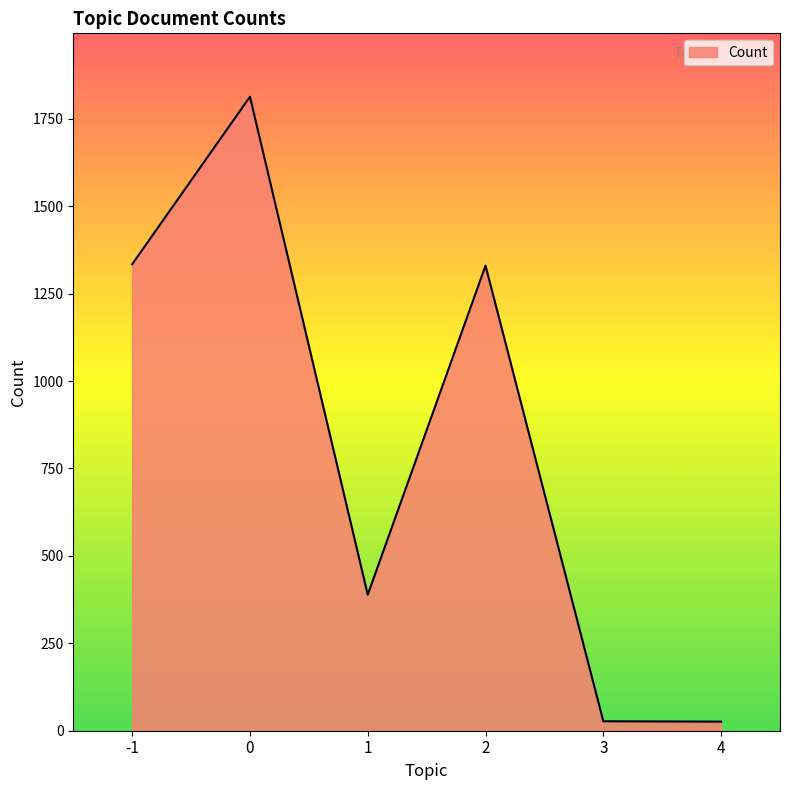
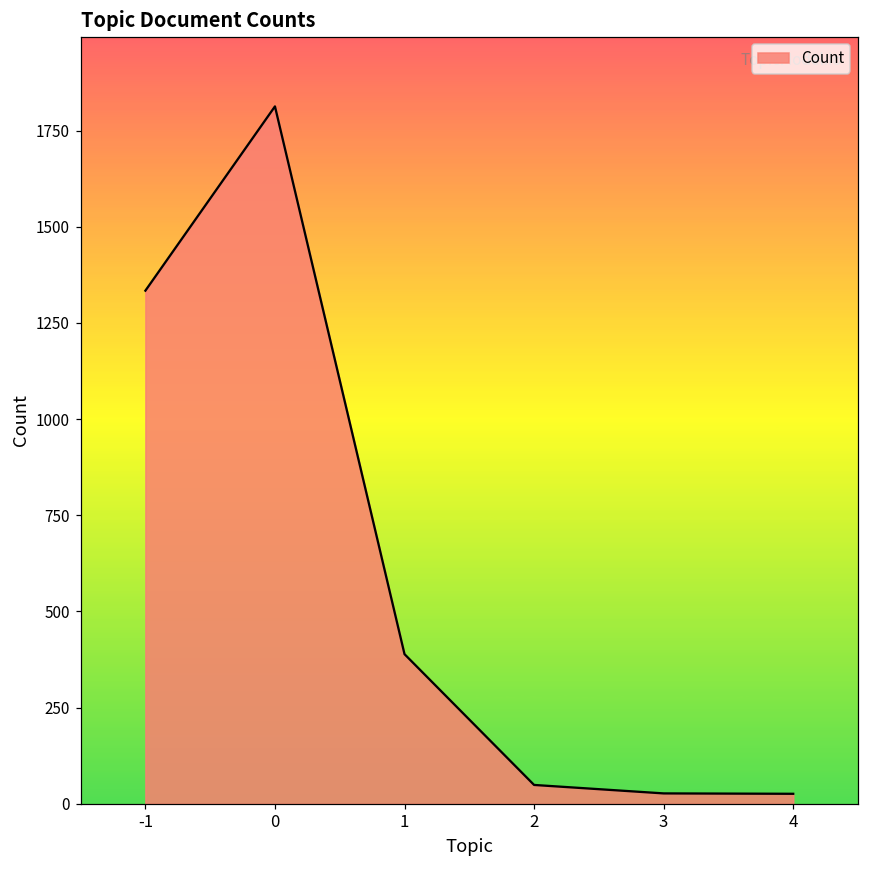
2: 1330 -> 50
